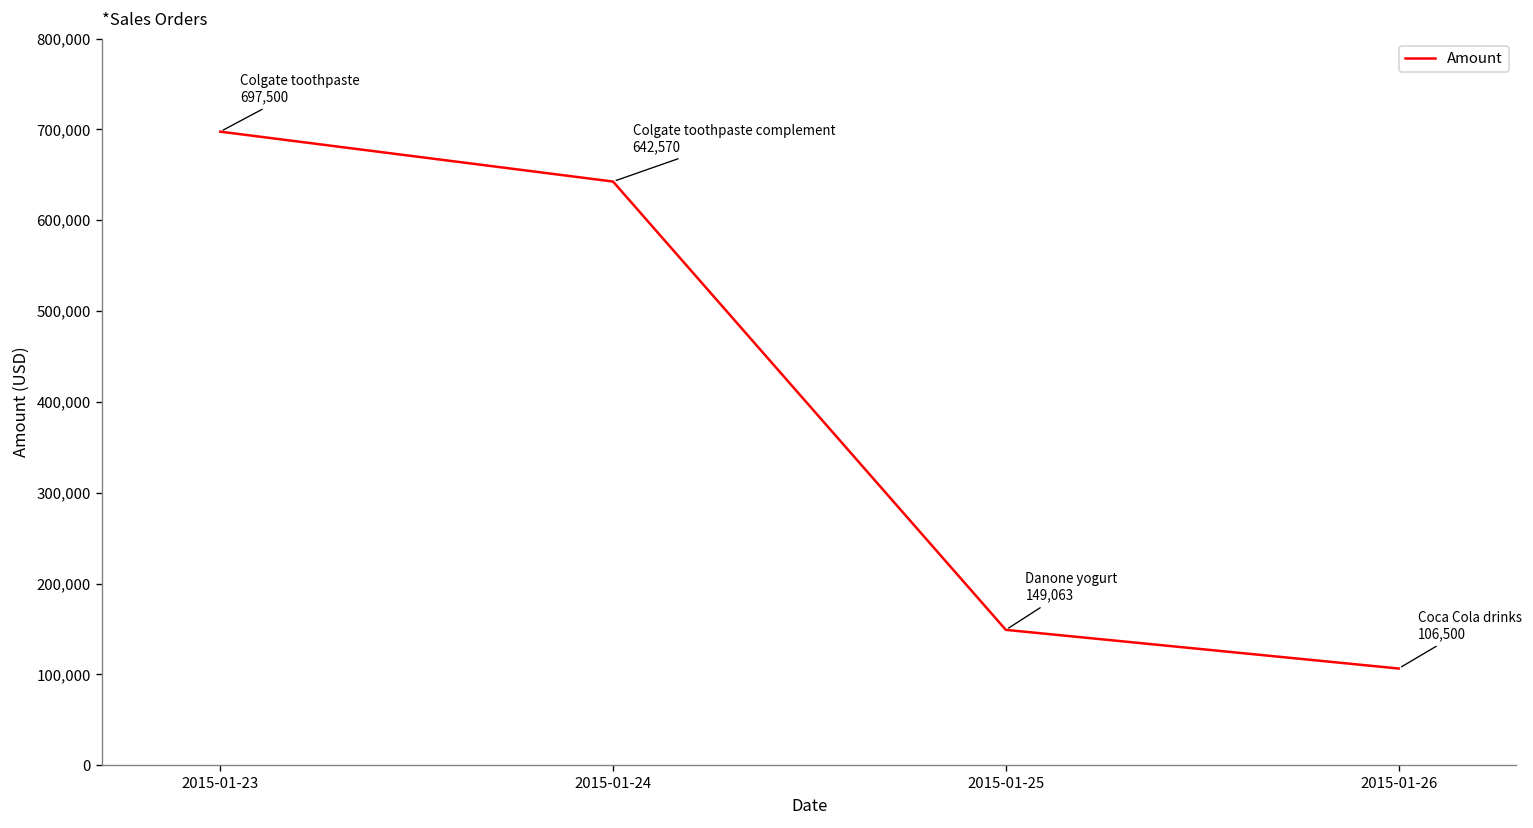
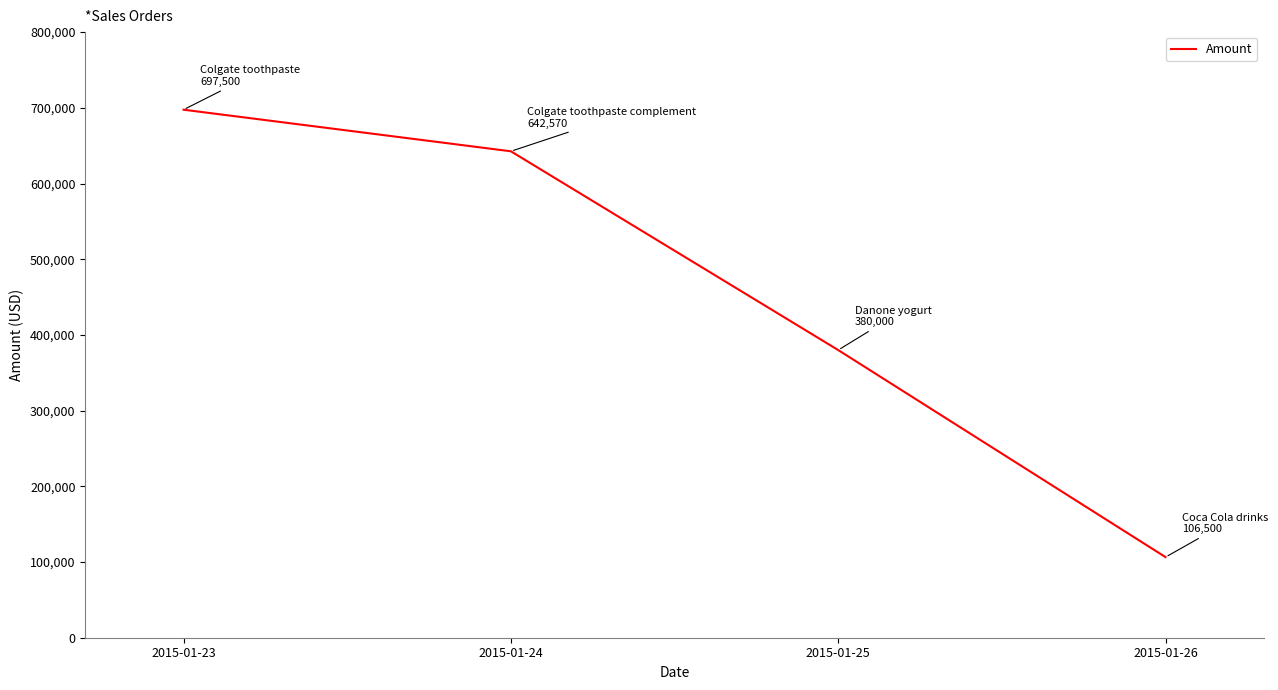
2015-01-25: 149,063 -> 380,000
